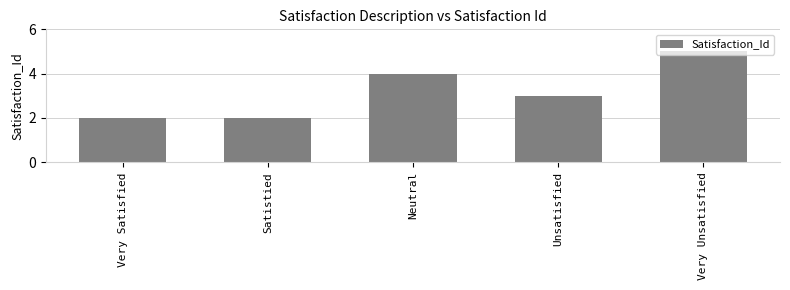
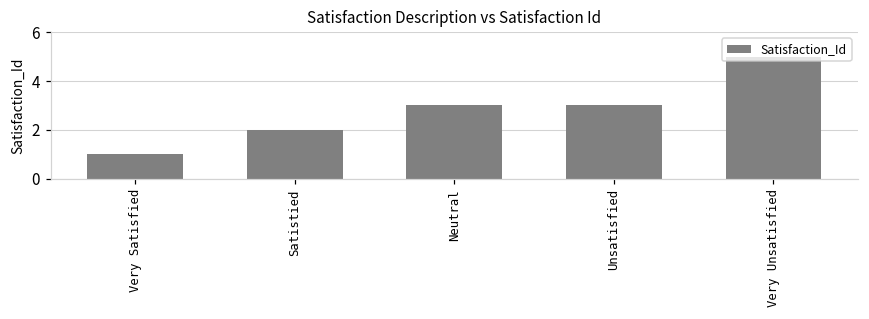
Very Satisfied: 2 -> 1
Neutral: 4 -> 3
